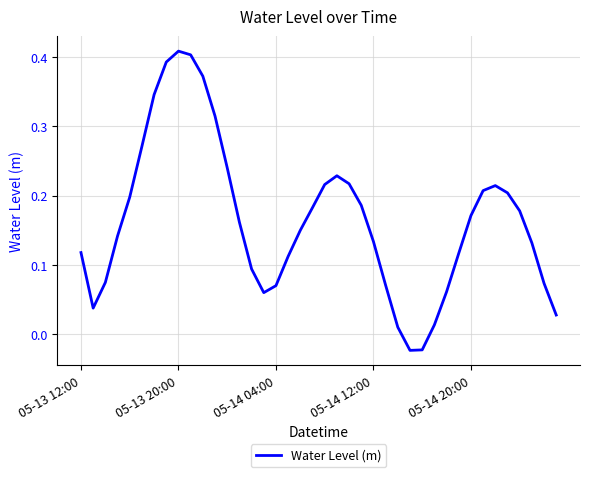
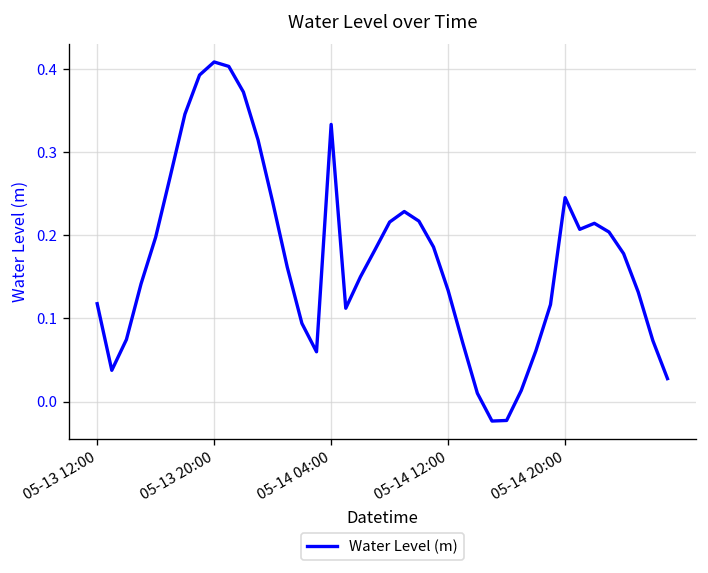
05-14 04:00: 0.07 -> 0.33
05-14 20:00: 0.17 -> 0.25
